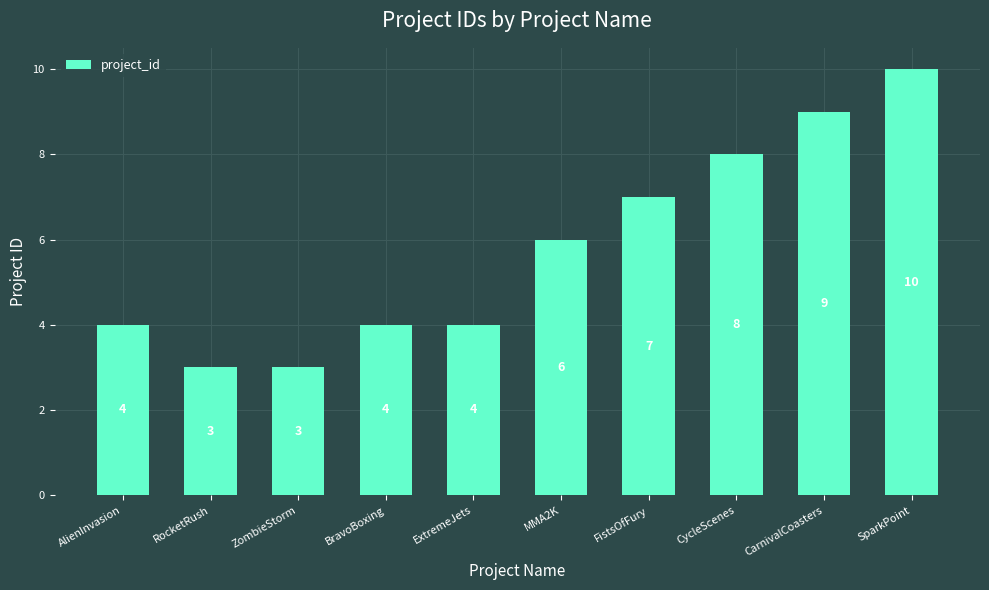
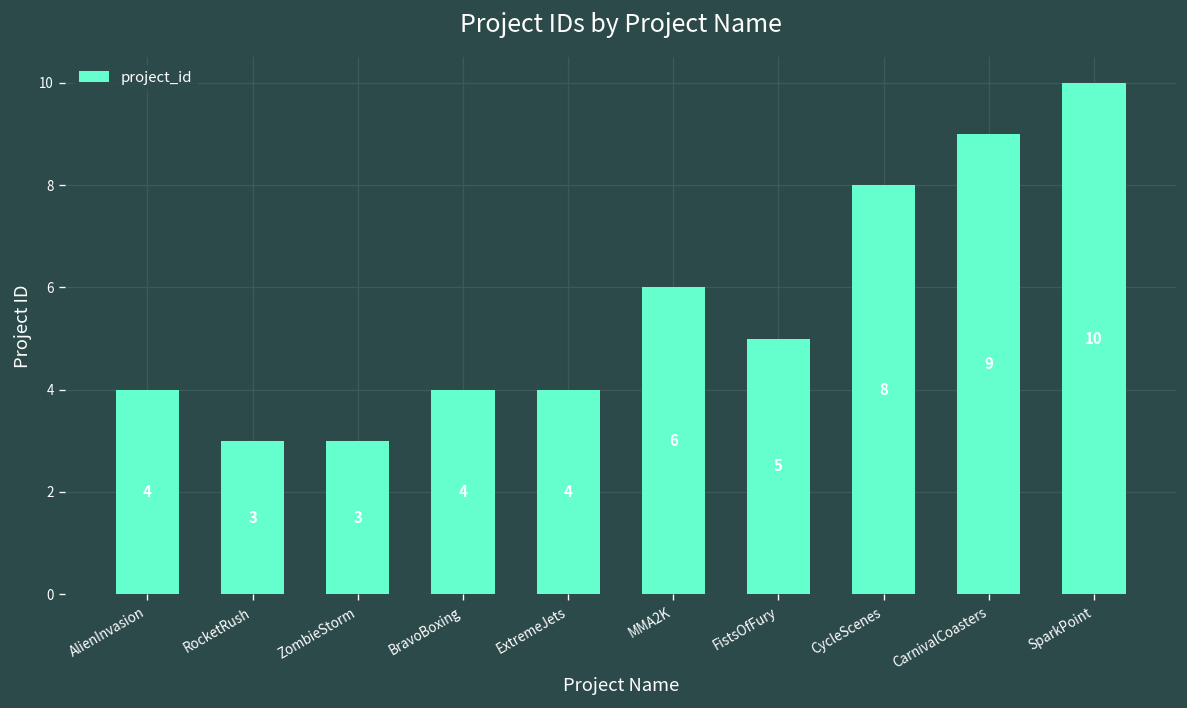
FistsOfFury: 7 -> 5
